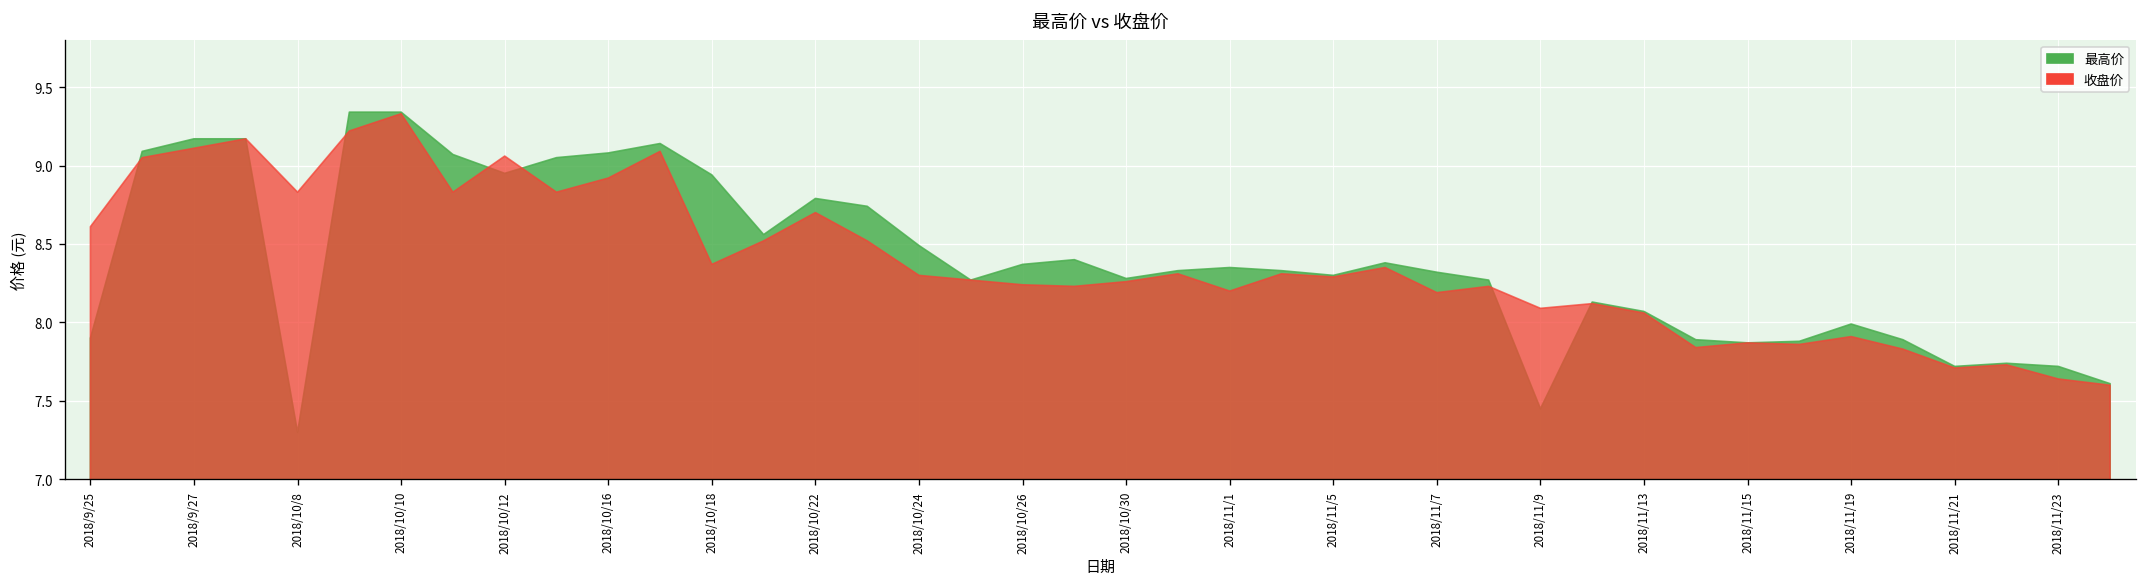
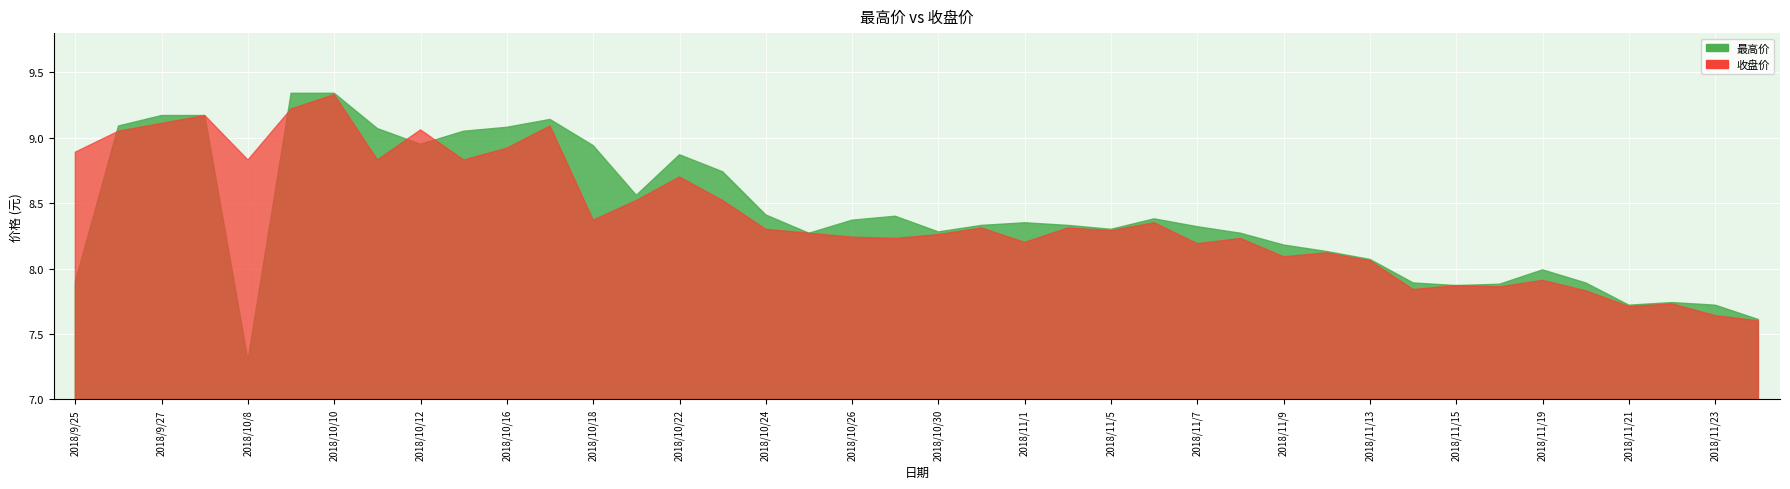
收盘价, 2018/9/25: 8.61 -> 8.89
最高价, 2018/10/22: 8.79 -> 8.87
最高价, 2018/10/24: 8.49 -> 8.41
最高价, 2018/11/9: 7.45 -> 8.18
